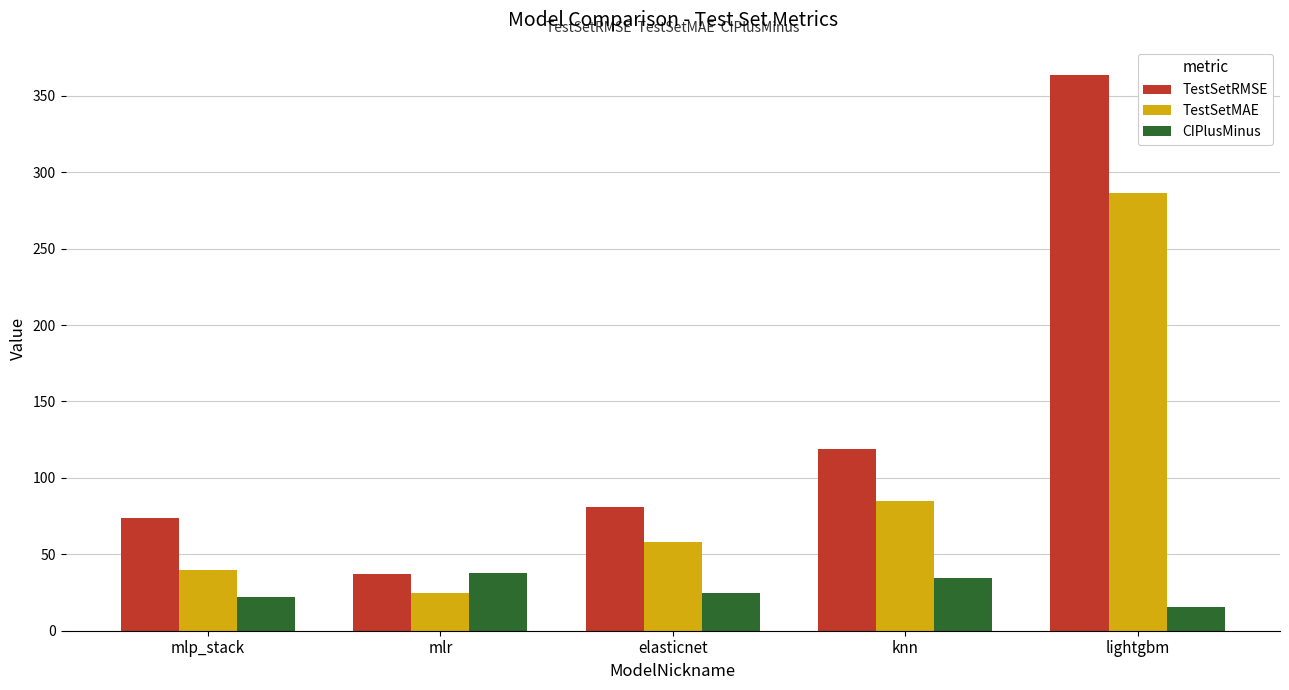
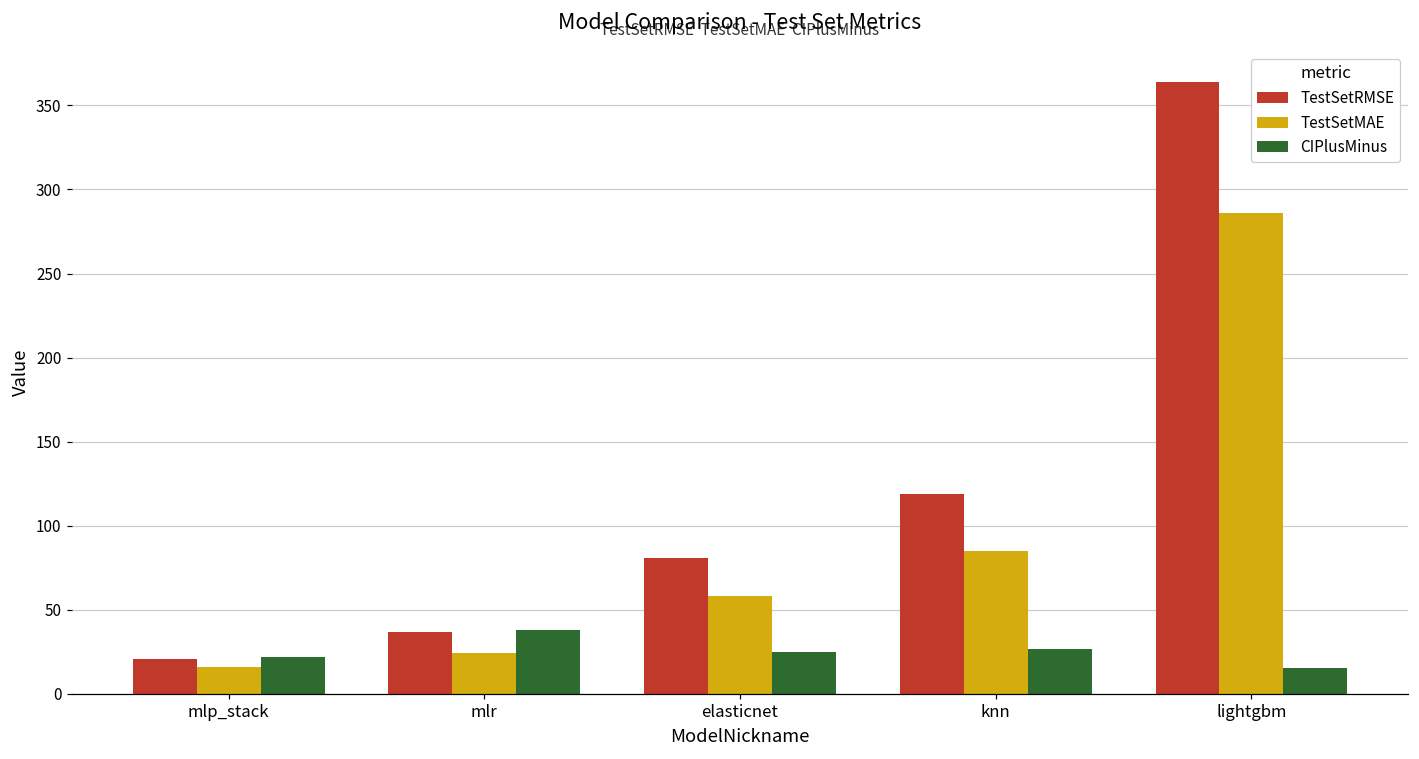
TestSetRMSE, mlp_stack: 74 -> 21
TestSetMAE, mlp_stack: 40 -> 16
CIPlusMinus, knn: 35 -> 27
